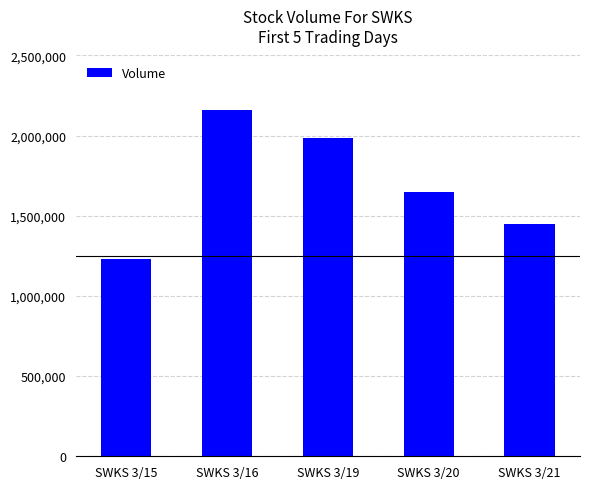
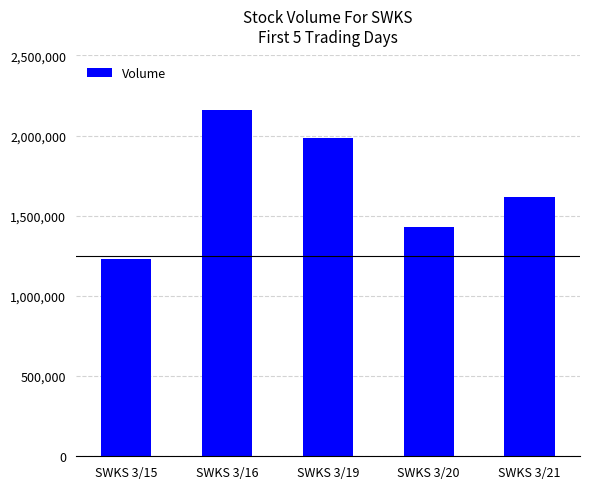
SWKS 3/20: 1,650,000 -> 1,430,000
SWKS 3/21: 1,450,000 -> 1,620,000
